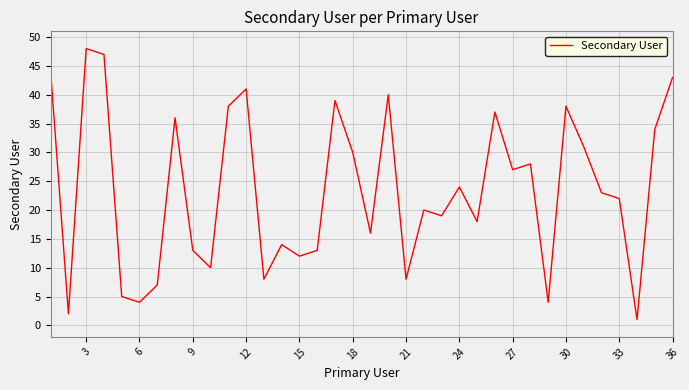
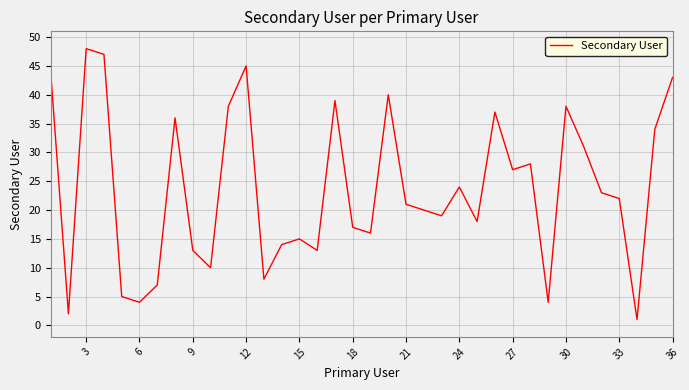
12: 41 -> 45
15: 12 -> 15
18: 30 -> 17
21: 8 -> 21
